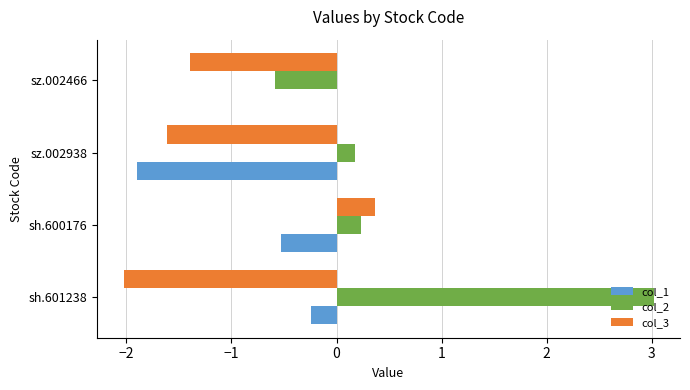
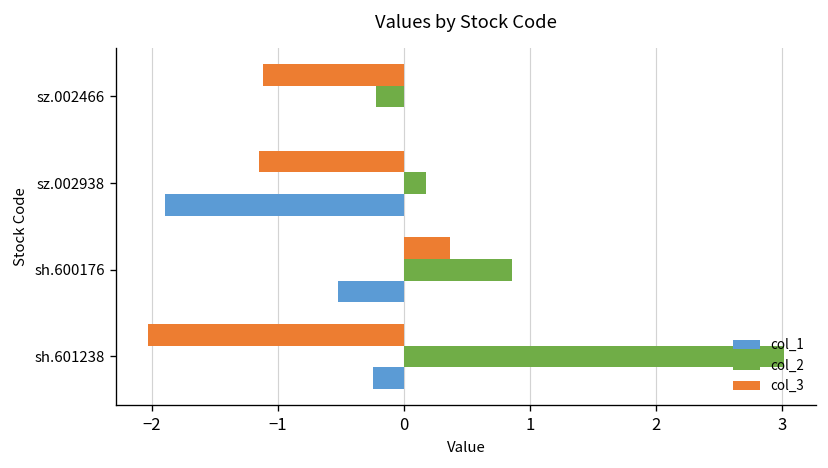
col_3, sz.002466: -1.39 -> -1.12
col_2, sz.002466: -0.59 -> -0.22
col_3, sz.002938: -1.62 -> -1.15
col_2, sh.600176: 0.23 -> 0.86
